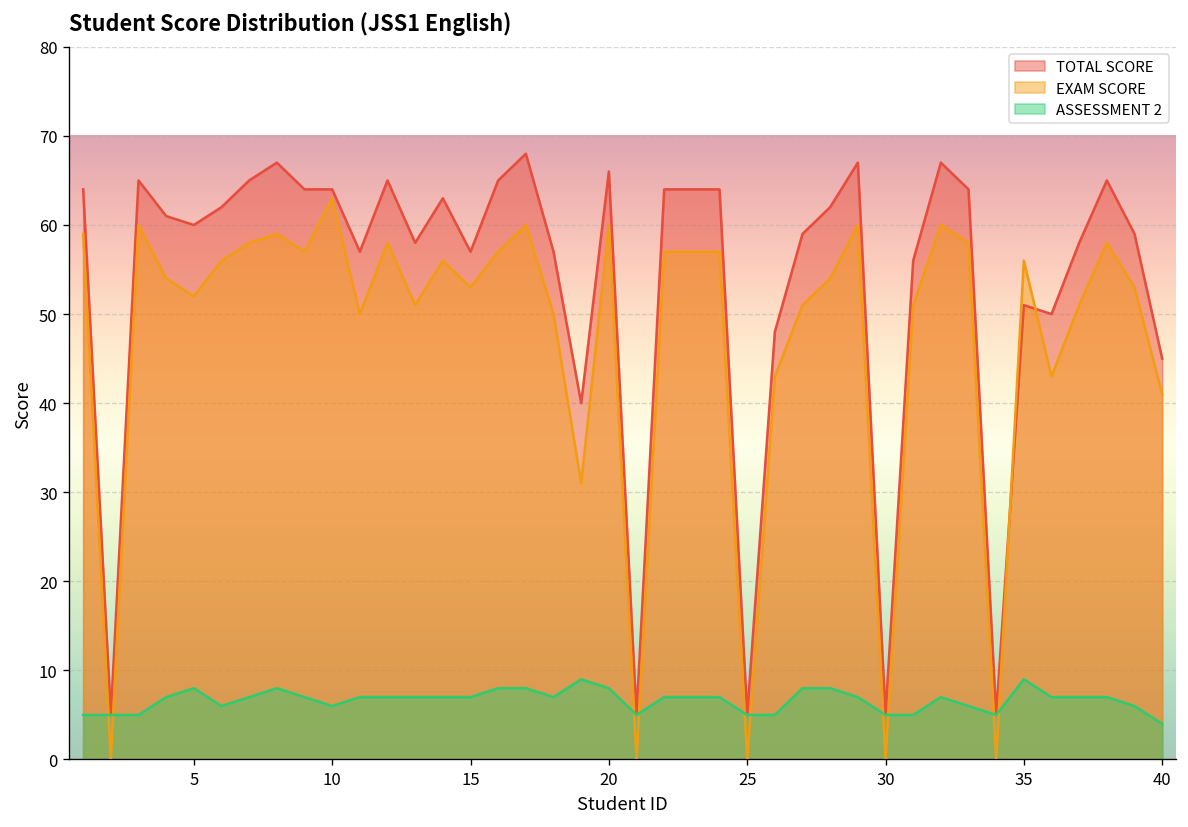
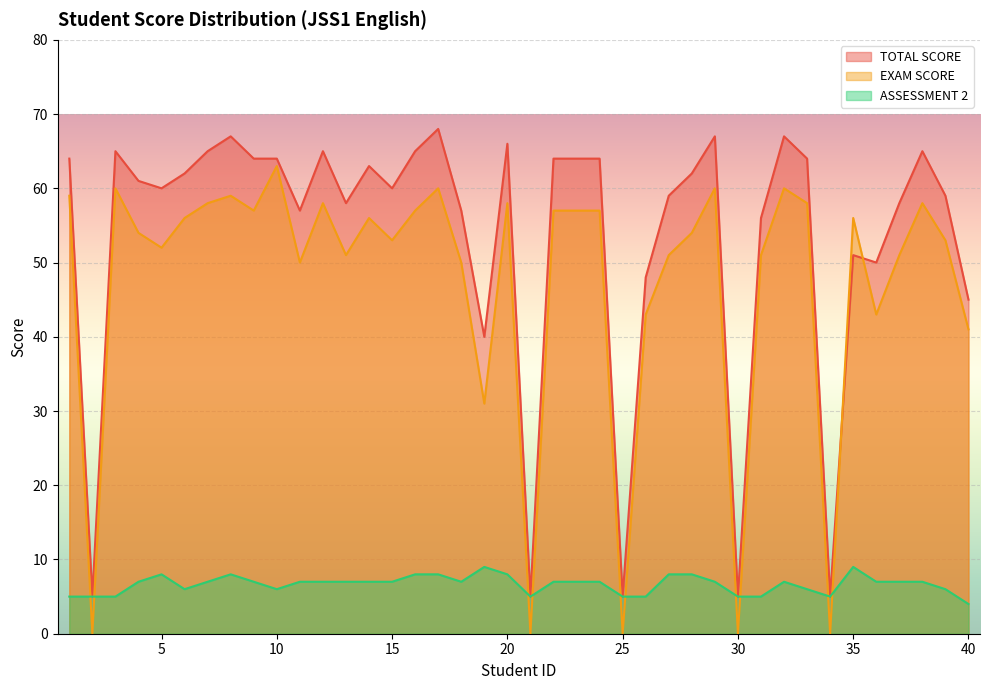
TOTAL SCORE, 15: 57 -> 60
EXAM SCORE, 20: 60 -> 58
